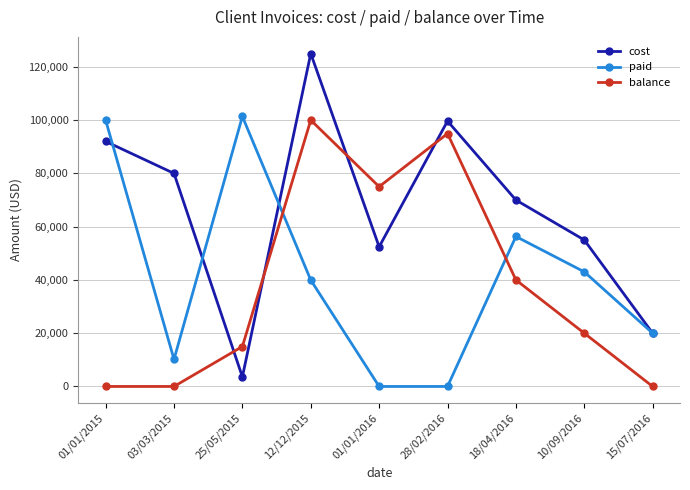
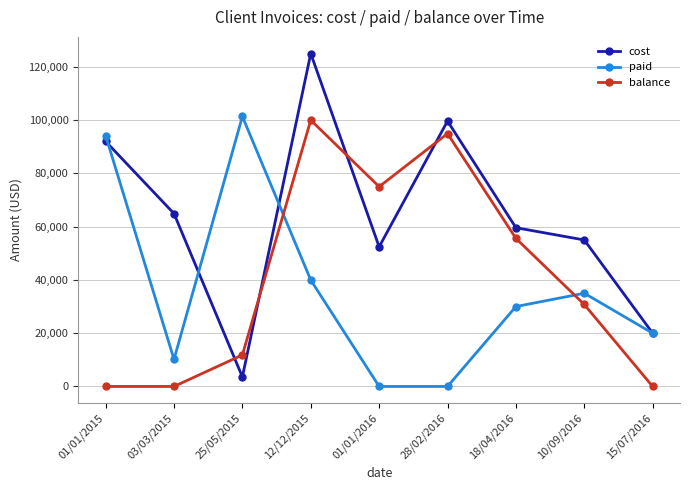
paid, 01/01/2015: 100,000 -> 94,000
cost, 03/03/2015: 80,000 -> 65,000
balance, 25/05/2015: 15,000 -> 12,000
cost, 18/04/2016: 70,000 -> 60,000
paid, 18/04/2016: 56,000 -> 30,000
balance, 18/04/2016: 40,000 -> 56,000
paid, 10/09/2016: 43,000 -> 35,000
balance, 10/09/2016: 20,000 -> 31,000
